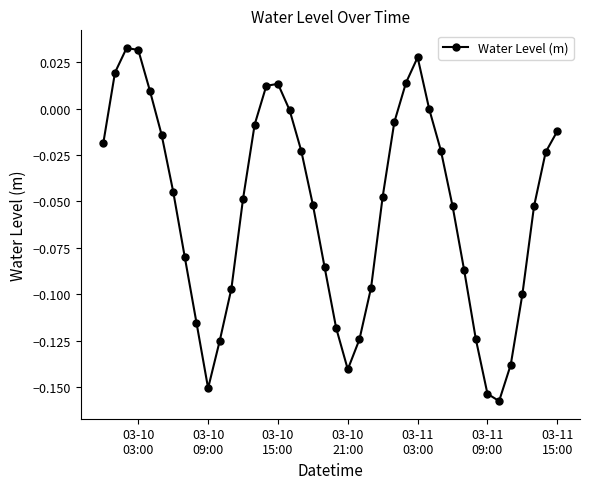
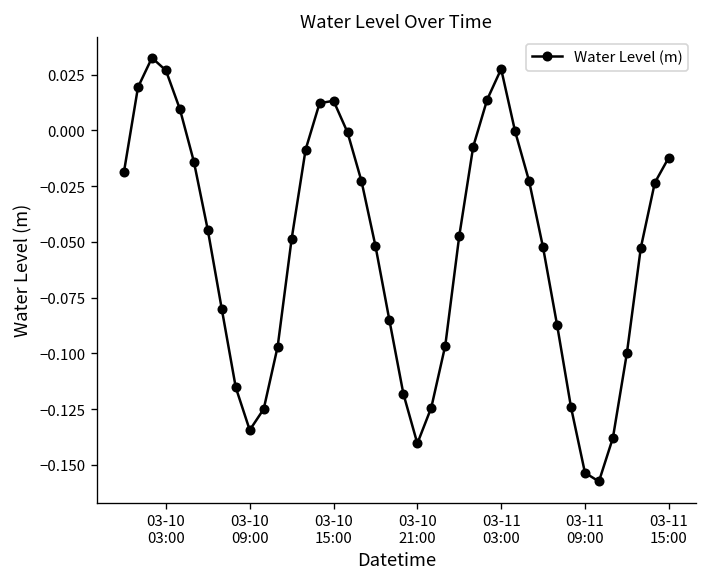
03-10 03:00: 0.032 -> 0.027
03-10 09:00: -0.151 -> -0.134
